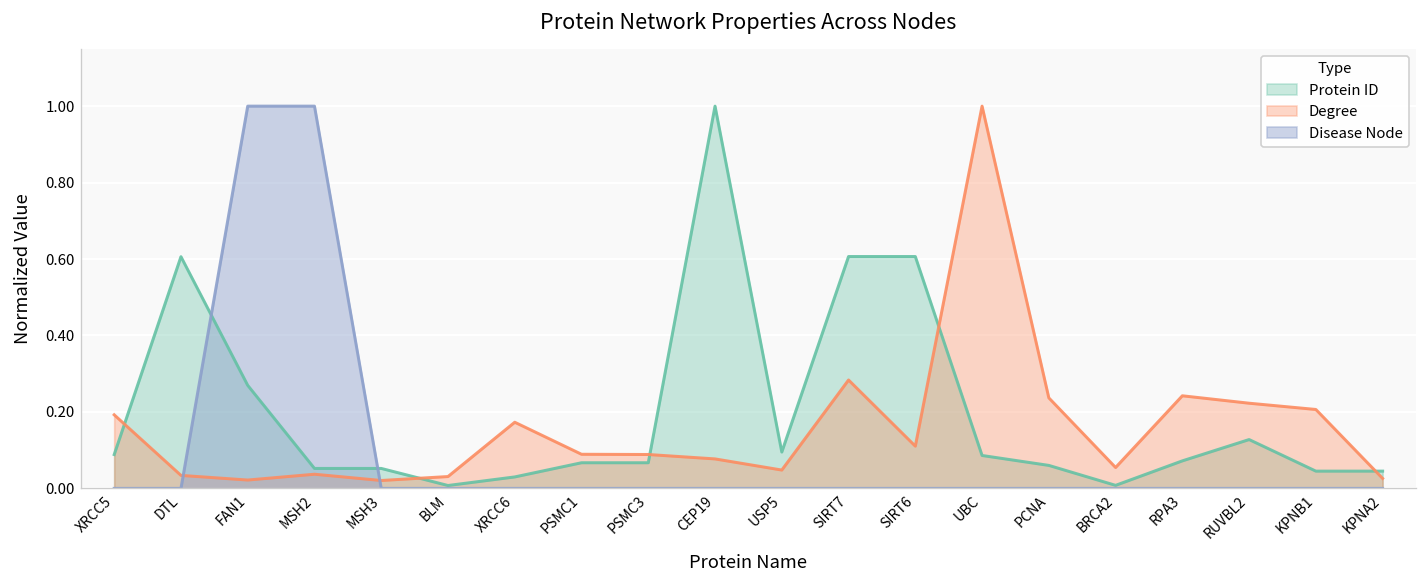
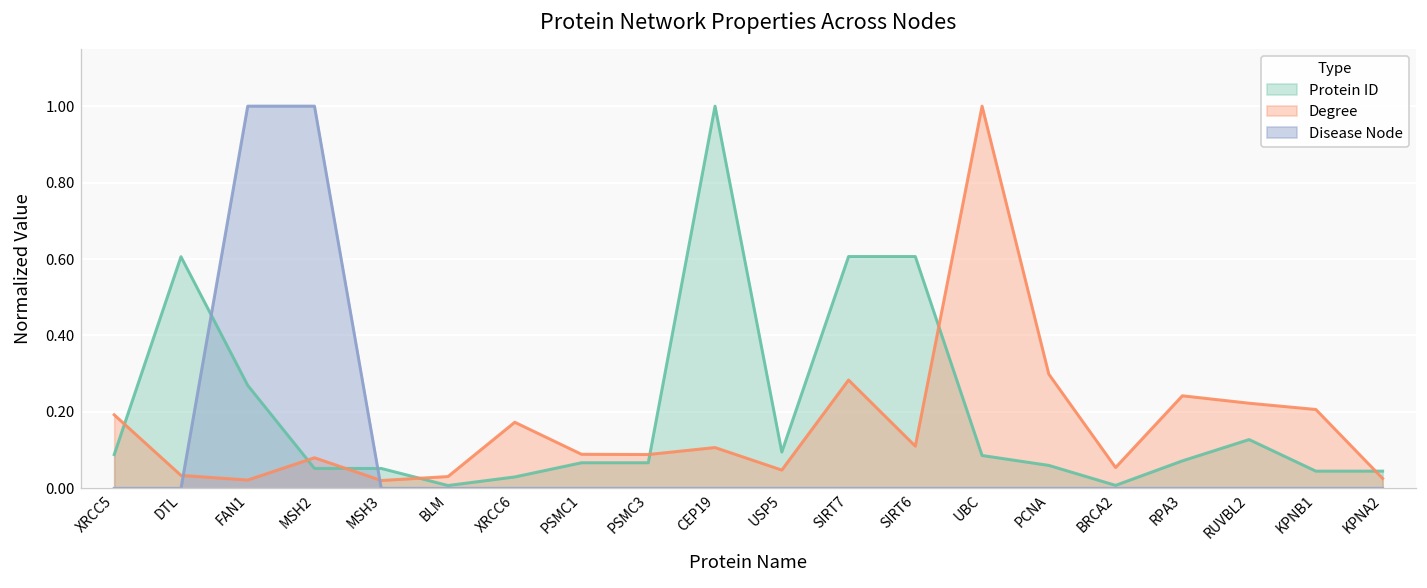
Degree, MSH2: 0.04 -> 0.08
Degree, CEP19: 0.08 -> 0.11
Degree, PCNA: 0.24 -> 0.30
